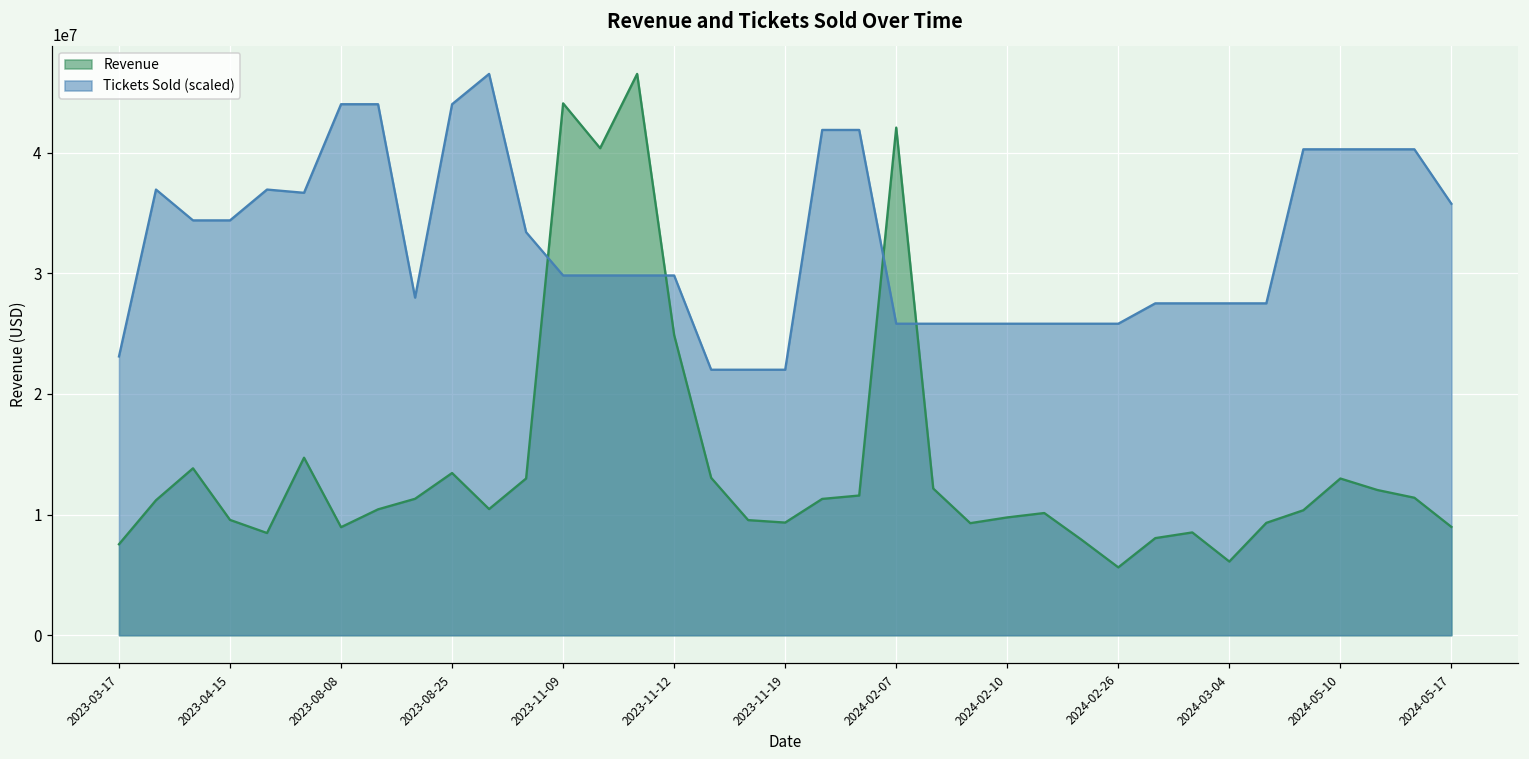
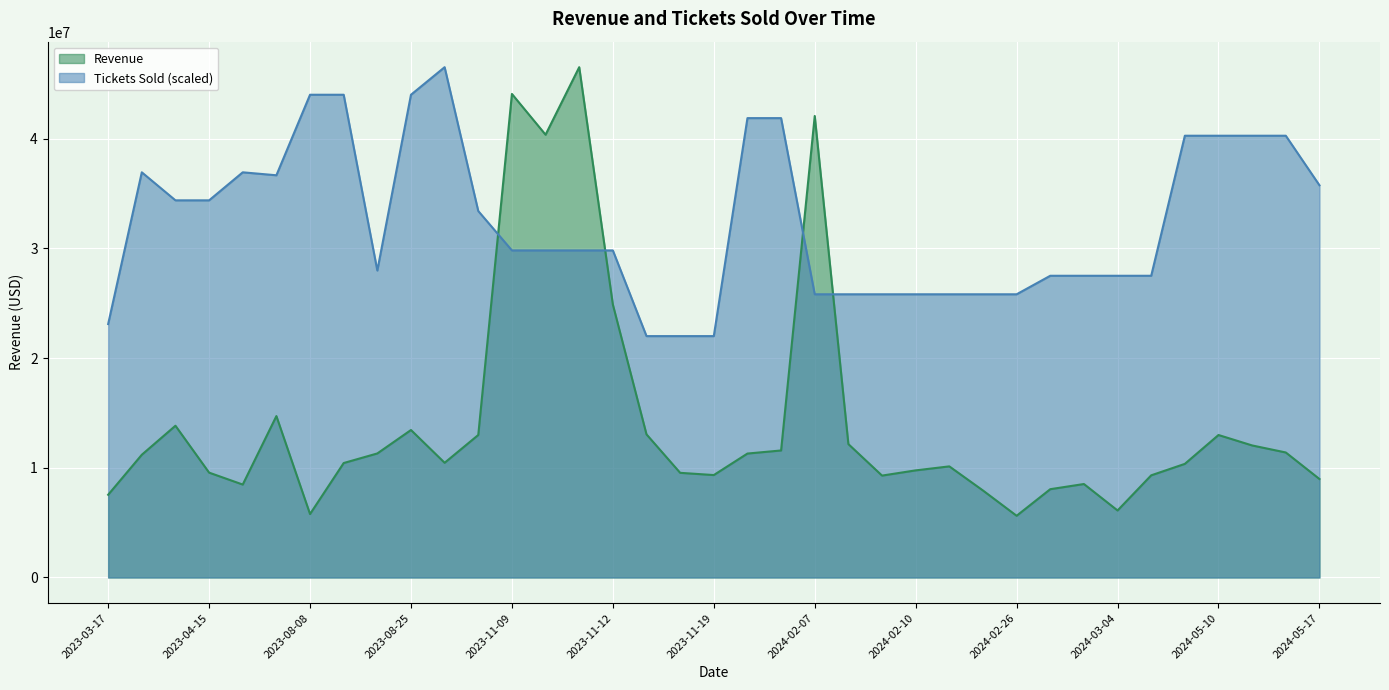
Revenue, 2023-08-08: 9000000 -> 5800000
